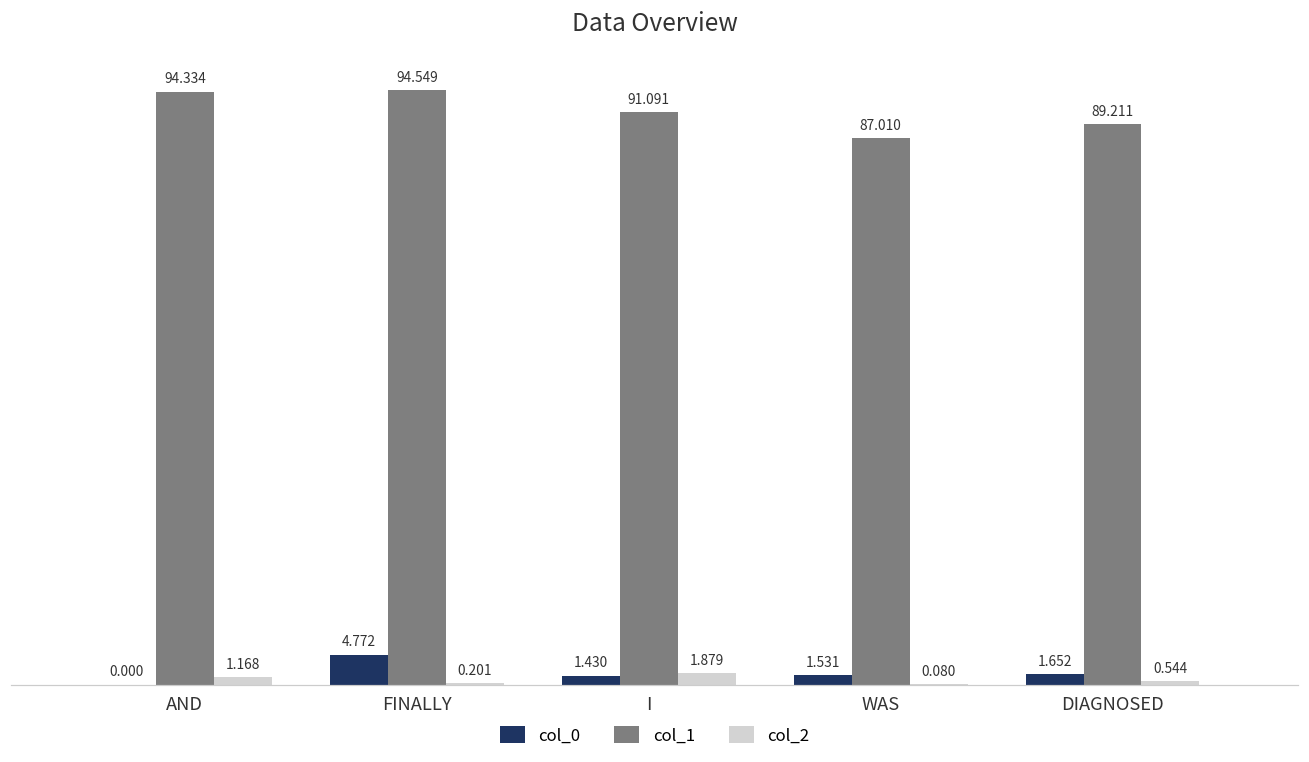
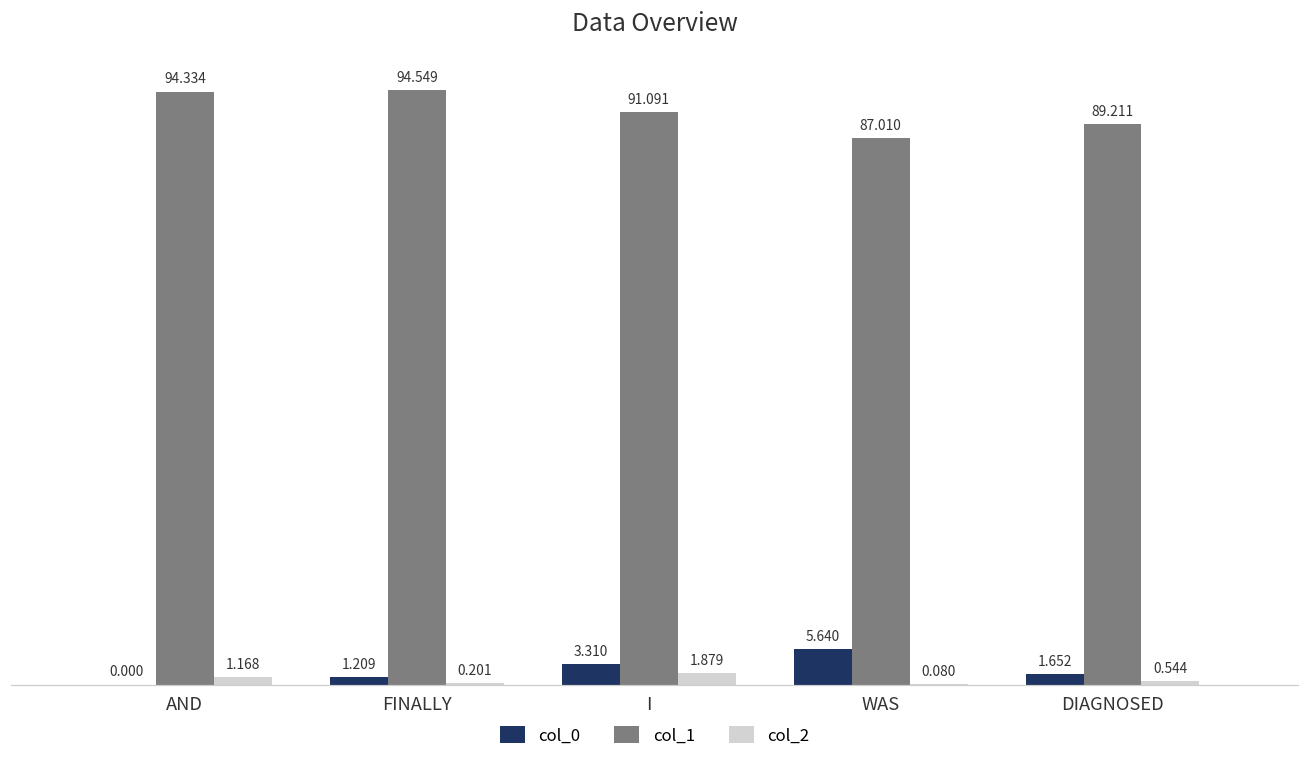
col_0, FINALLY: 4.772 -> 1.209
col_0, I: 1.430 -> 3.310
col_0, WAS: 1.531 -> 5.640
